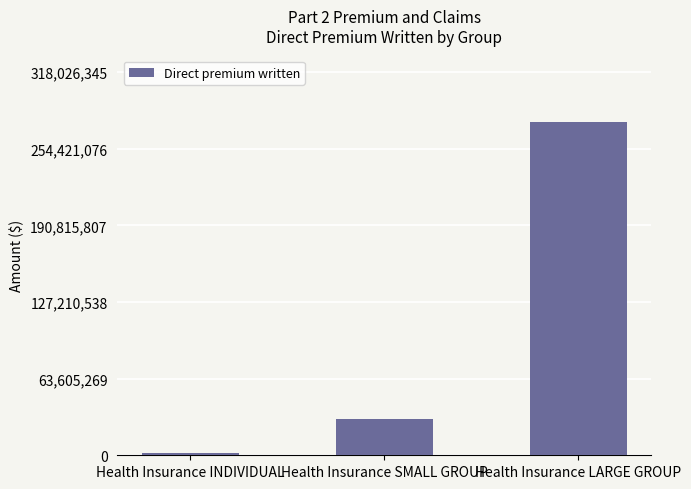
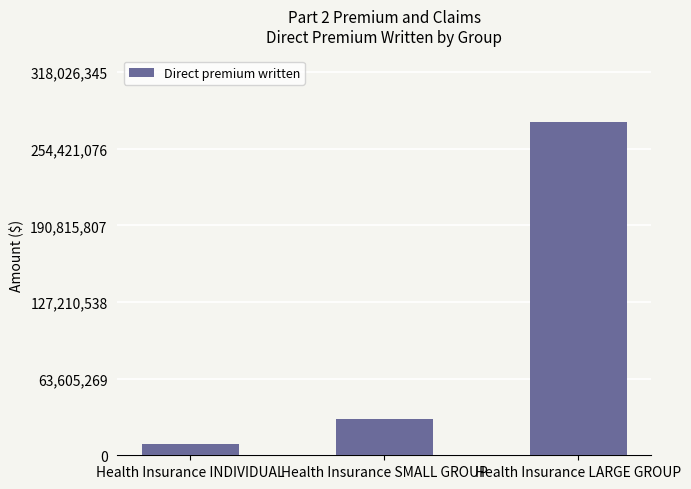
Health Insurance INDIVIDUAL: 2,000,000 -> 10,000,000
